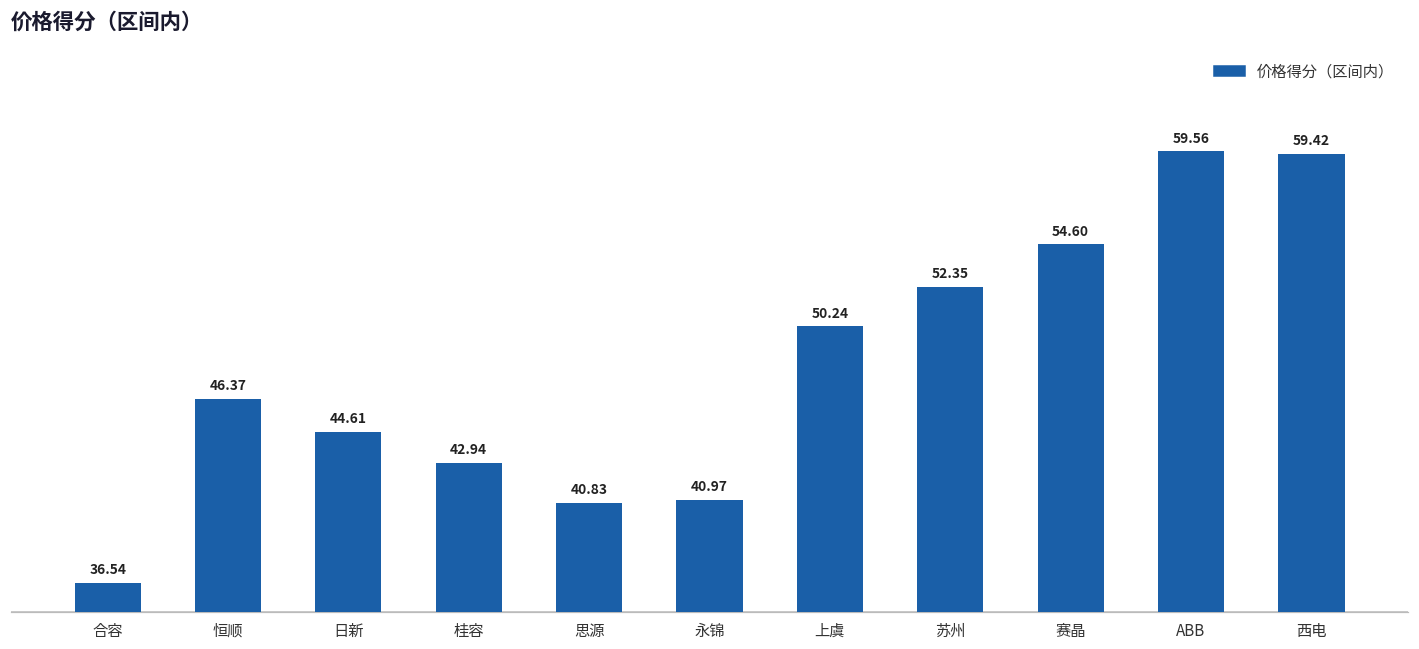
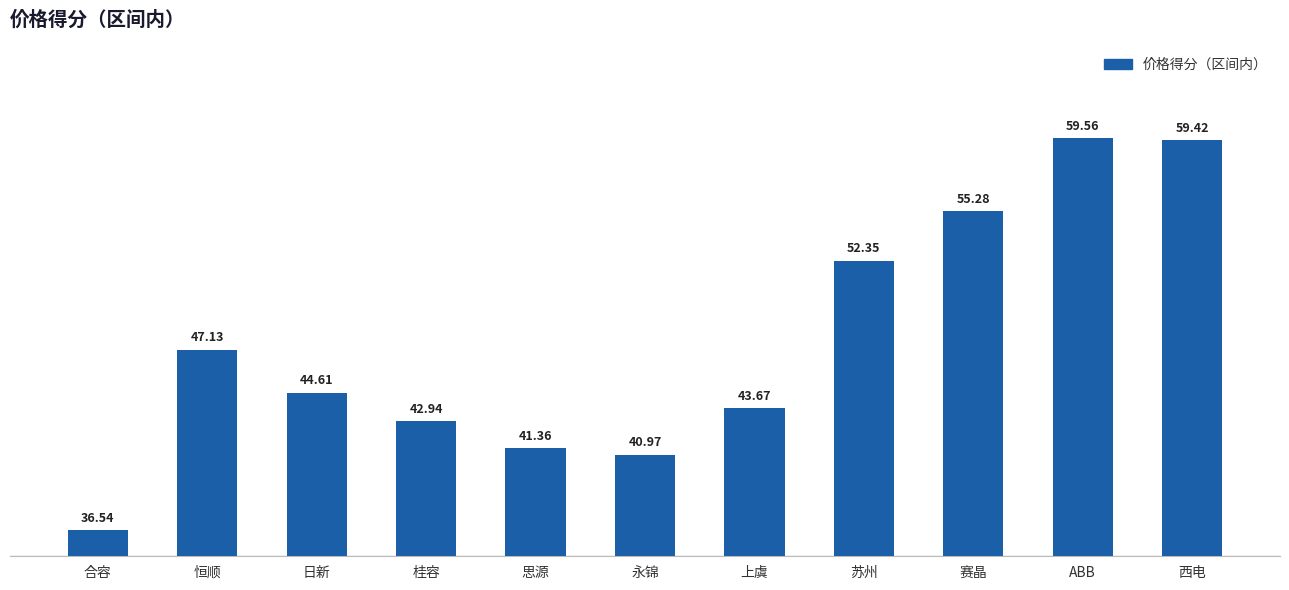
恒顺: 46.37 -> 47.13
思源: 40.83 -> 41.36
上虞: 50.24 -> 43.67
赛晶: 54.60 -> 55.28
